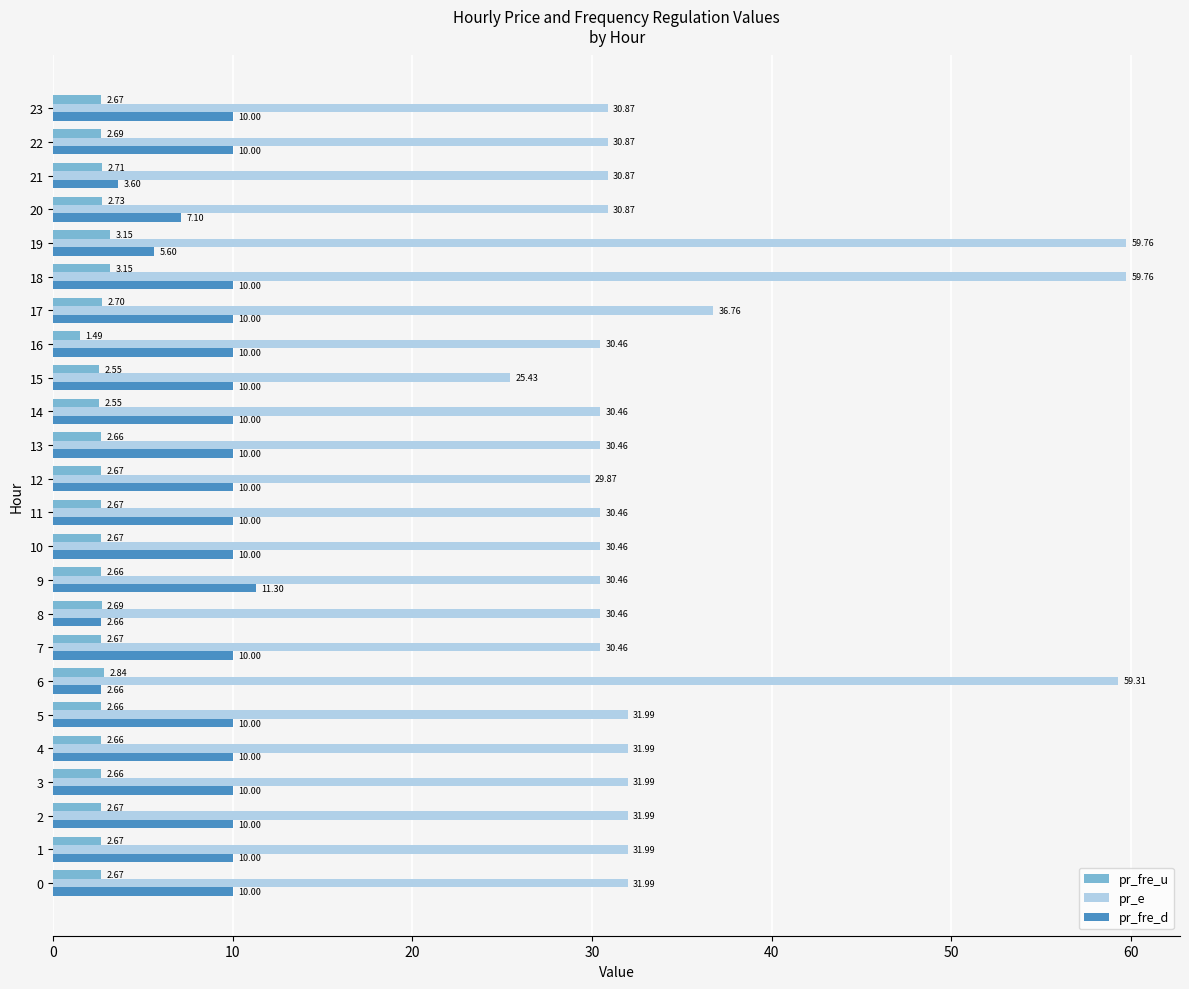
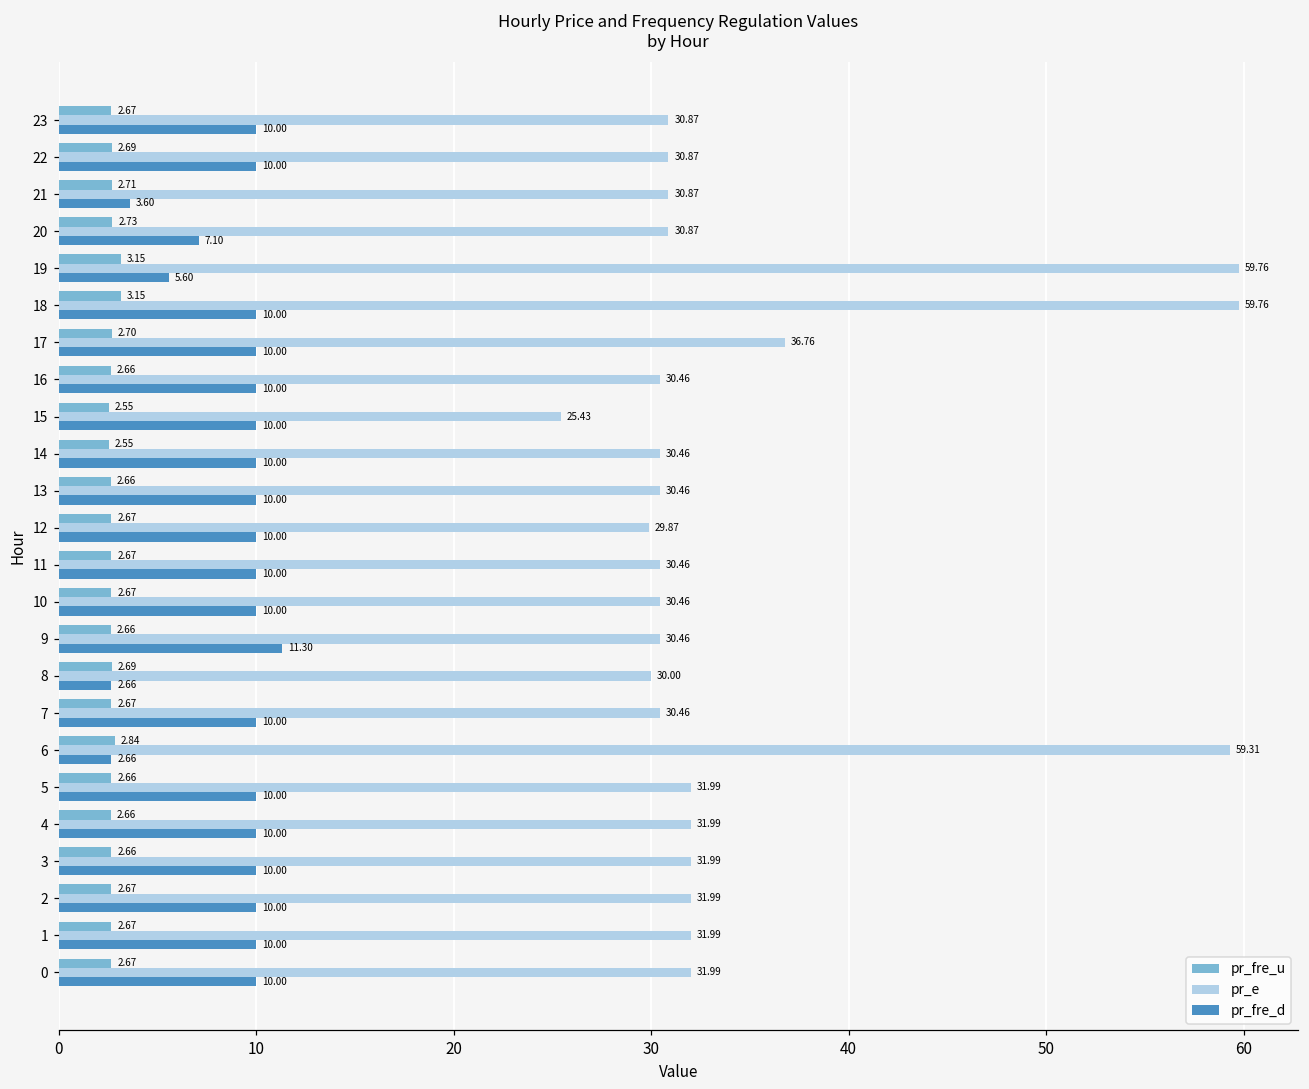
pr_fre_u, 16: 1.49 -> 2.66
pr_e, 8: 30.46 -> 30.00
